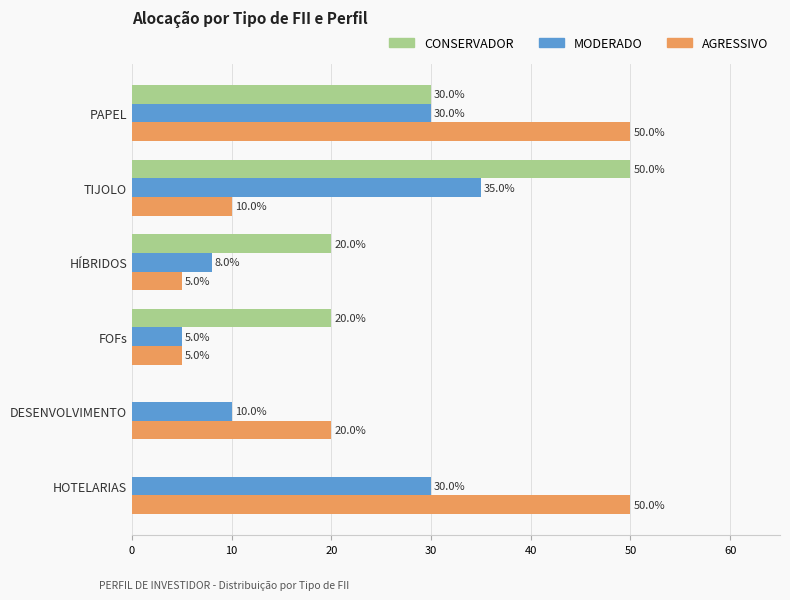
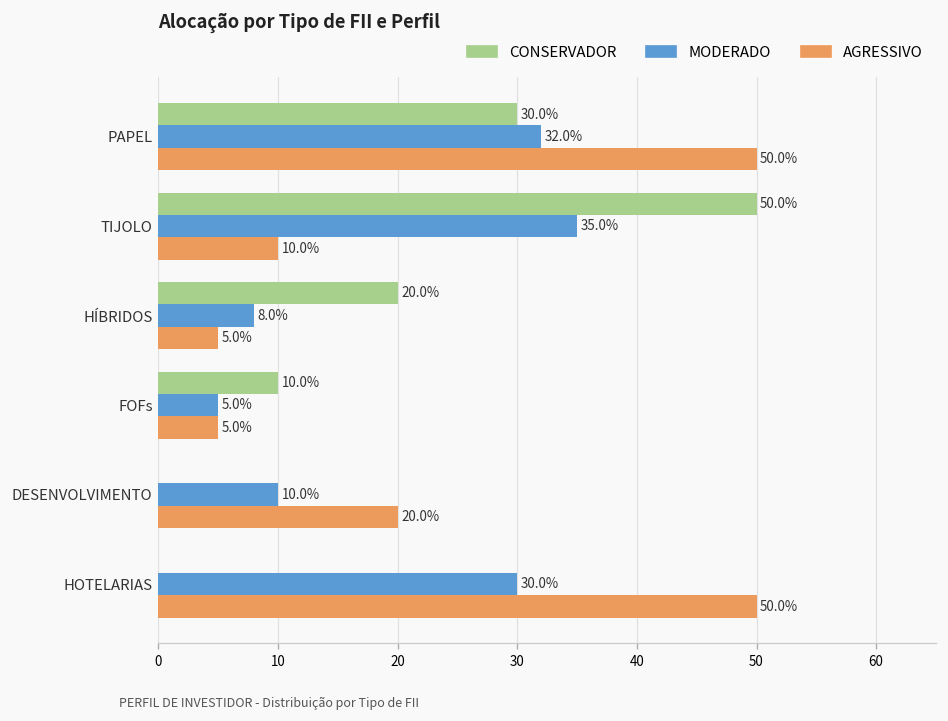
MODERADO, PAPEL: 30.0% -> 32.0%
CONSERVADOR, FOFs: 20.0% -> 10.0%
